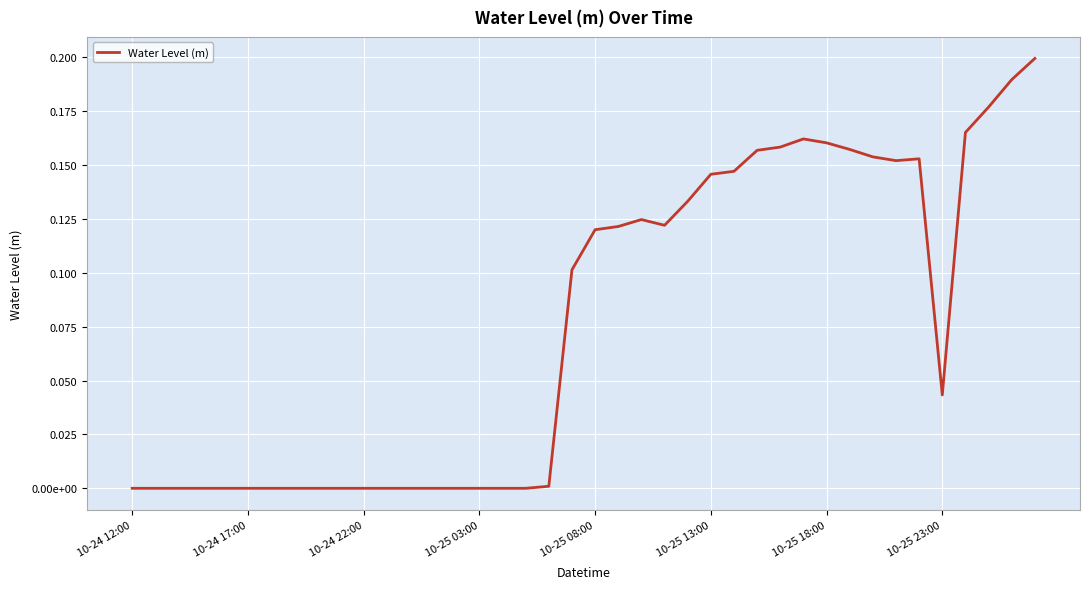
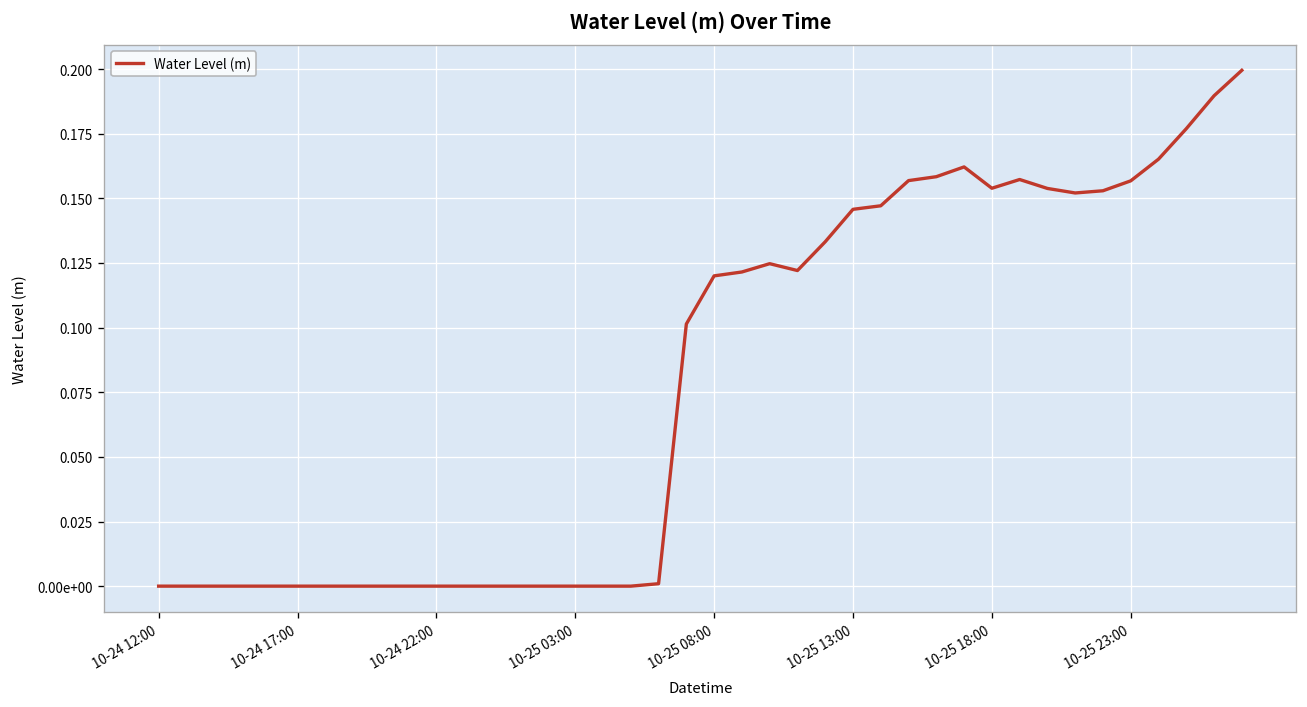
10-25 18:00: 0.160 -> 0.154
10-25 23:00: 0.043 -> 0.157
